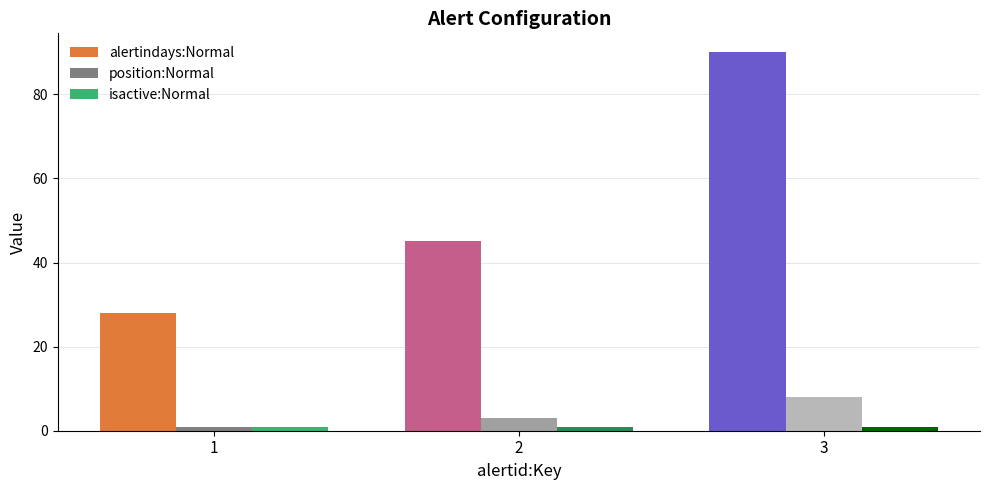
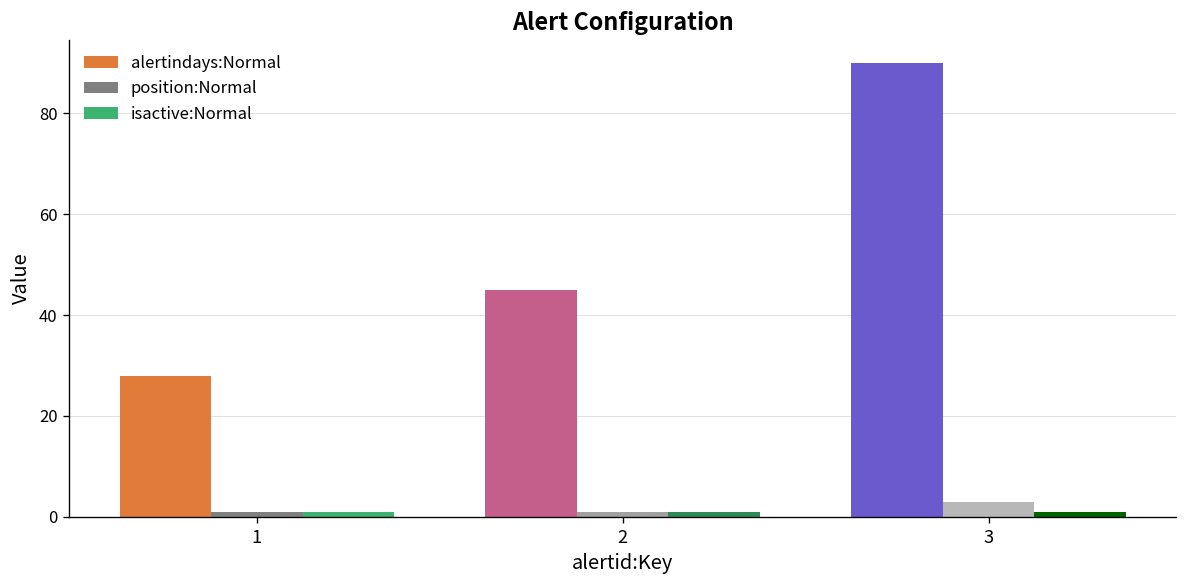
position:Normal, 2: 3 -> 1
position:Normal, 3: 8 -> 3
